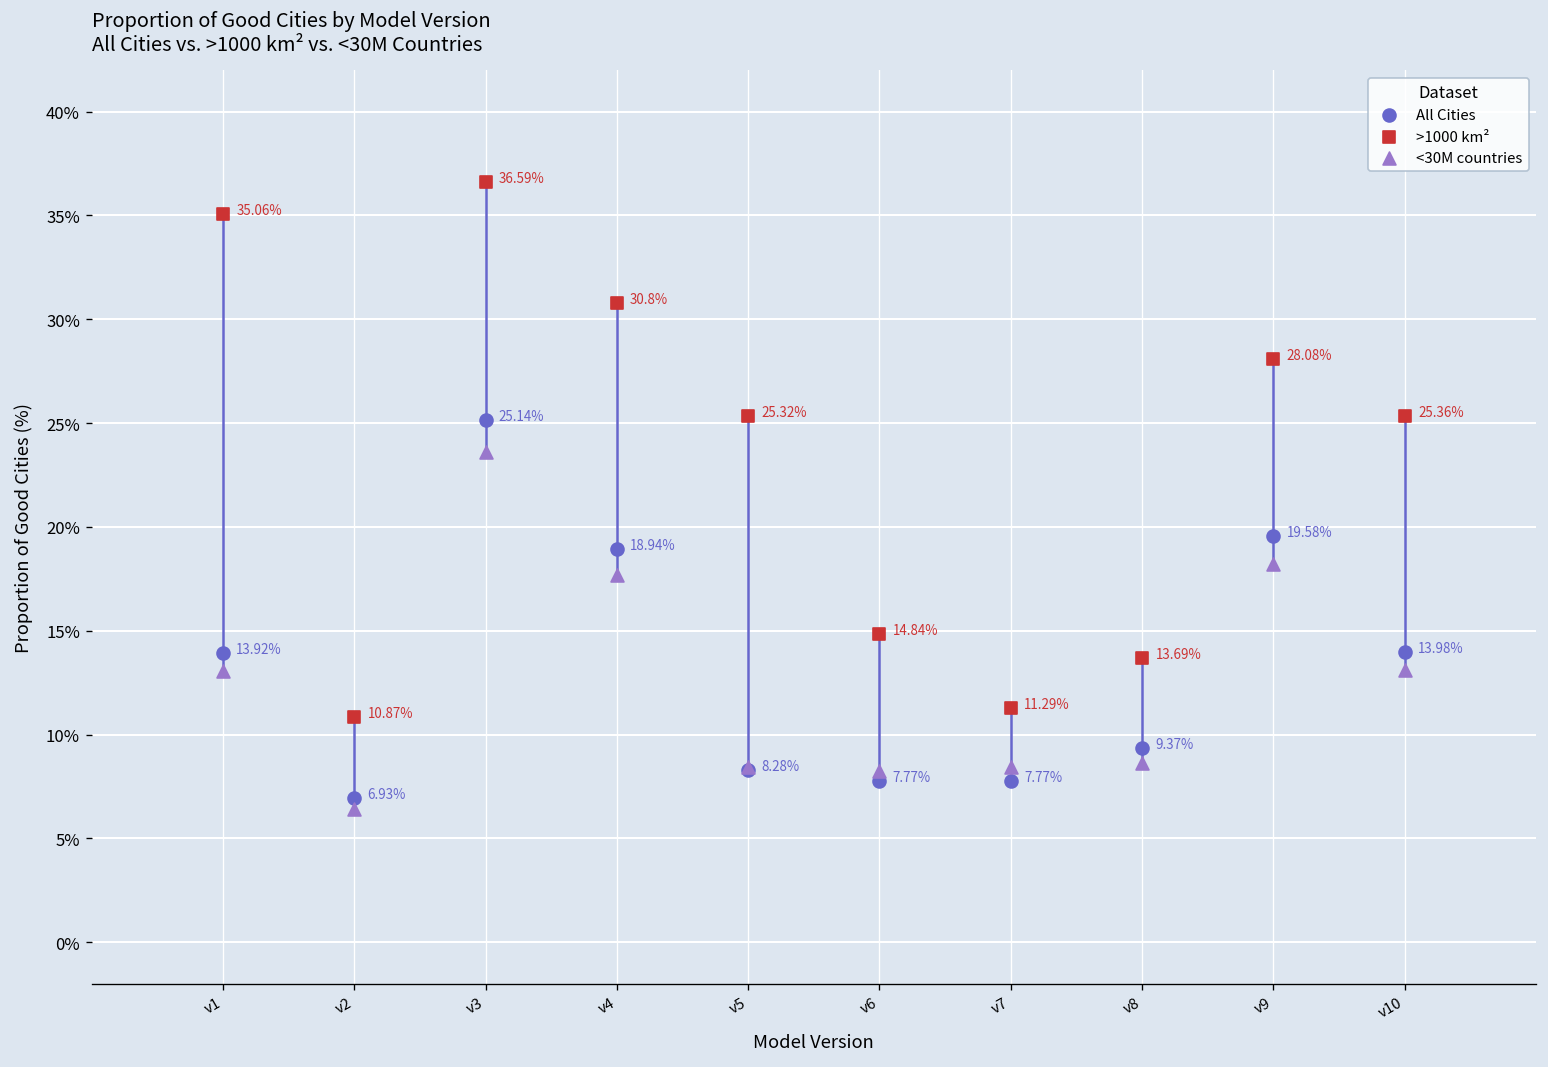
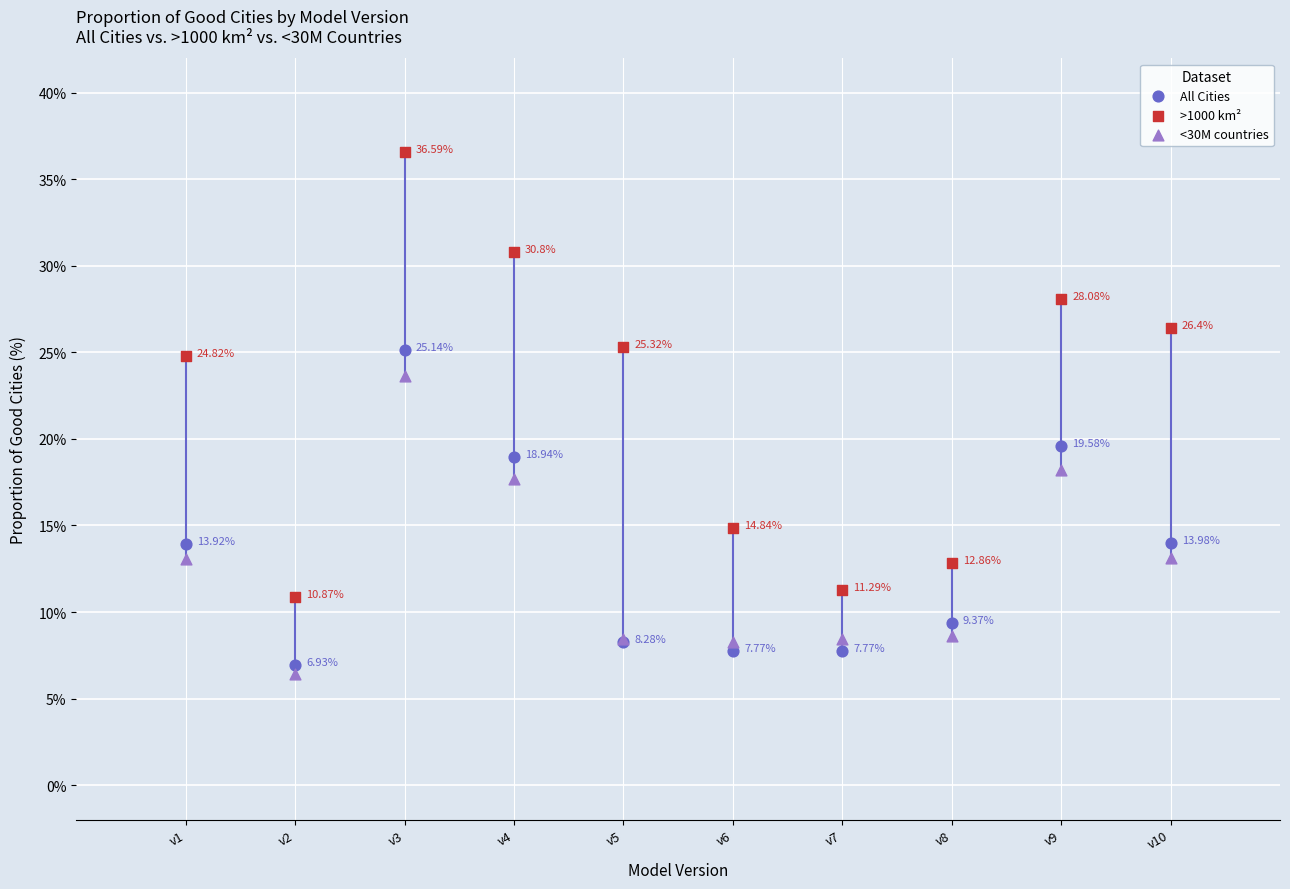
>1000 km², v1: 35.06% -> 24.82%
>1000 km², v8: 13.69% -> 12.86%
>1000 km², v10: 25.36% -> 26.4%
